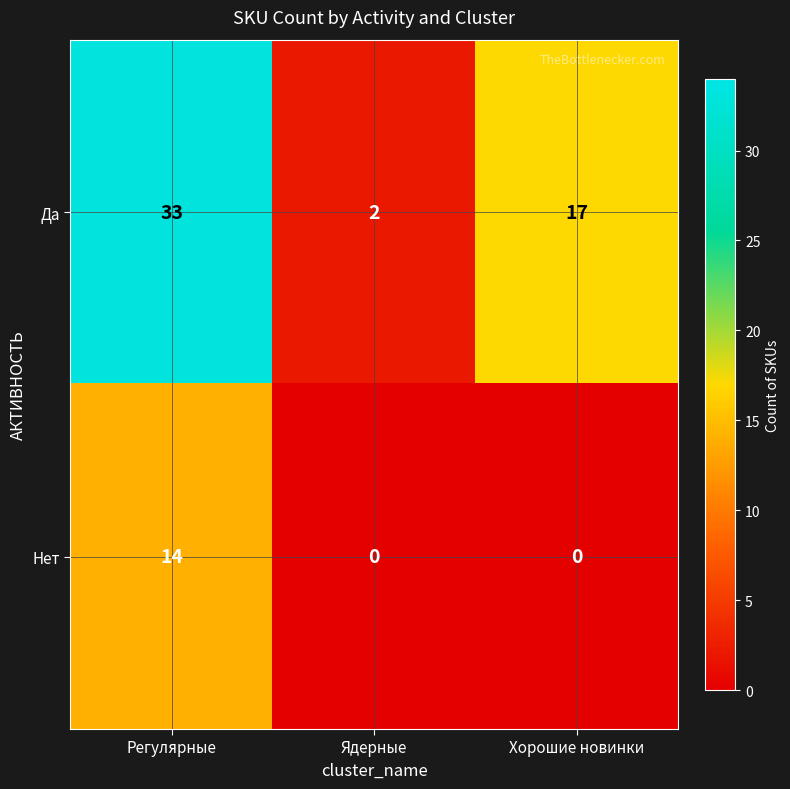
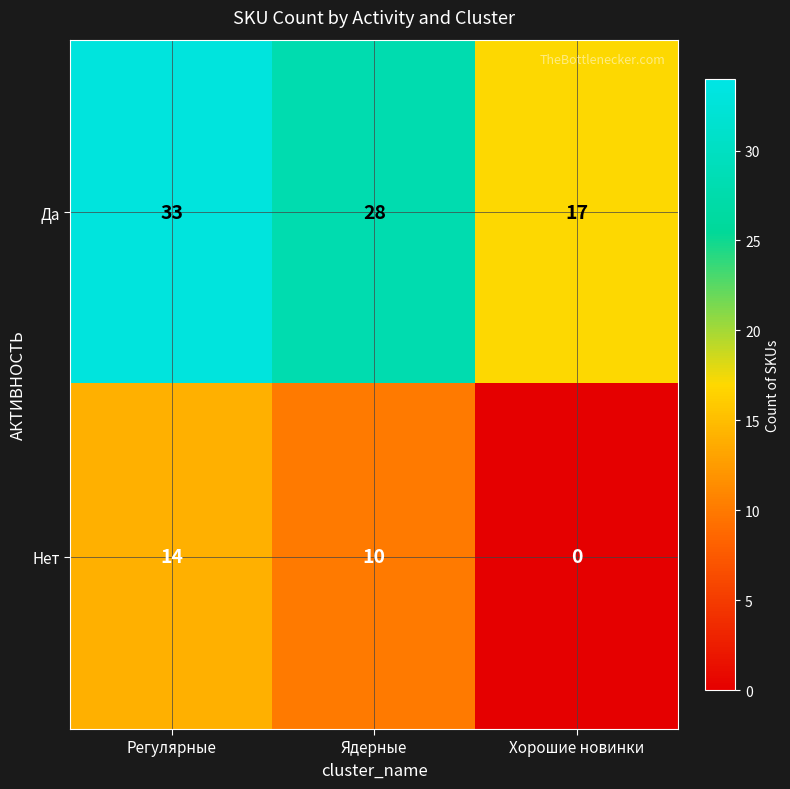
Да, Ядерные: 2 -> 28
Нет, Ядерные: 0 -> 10
